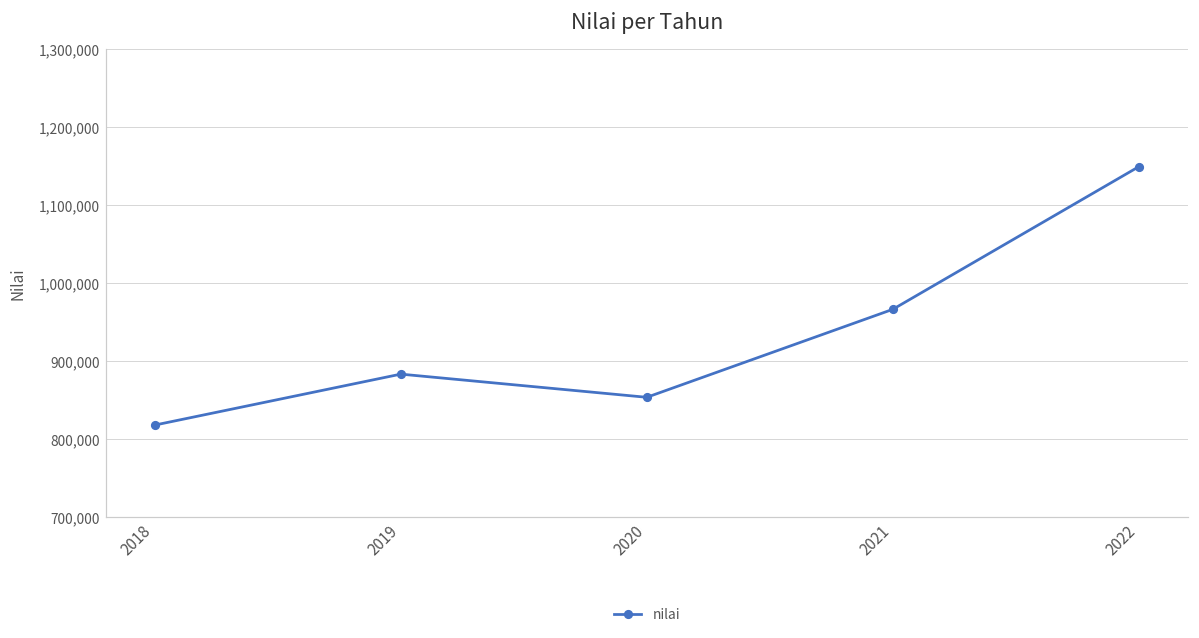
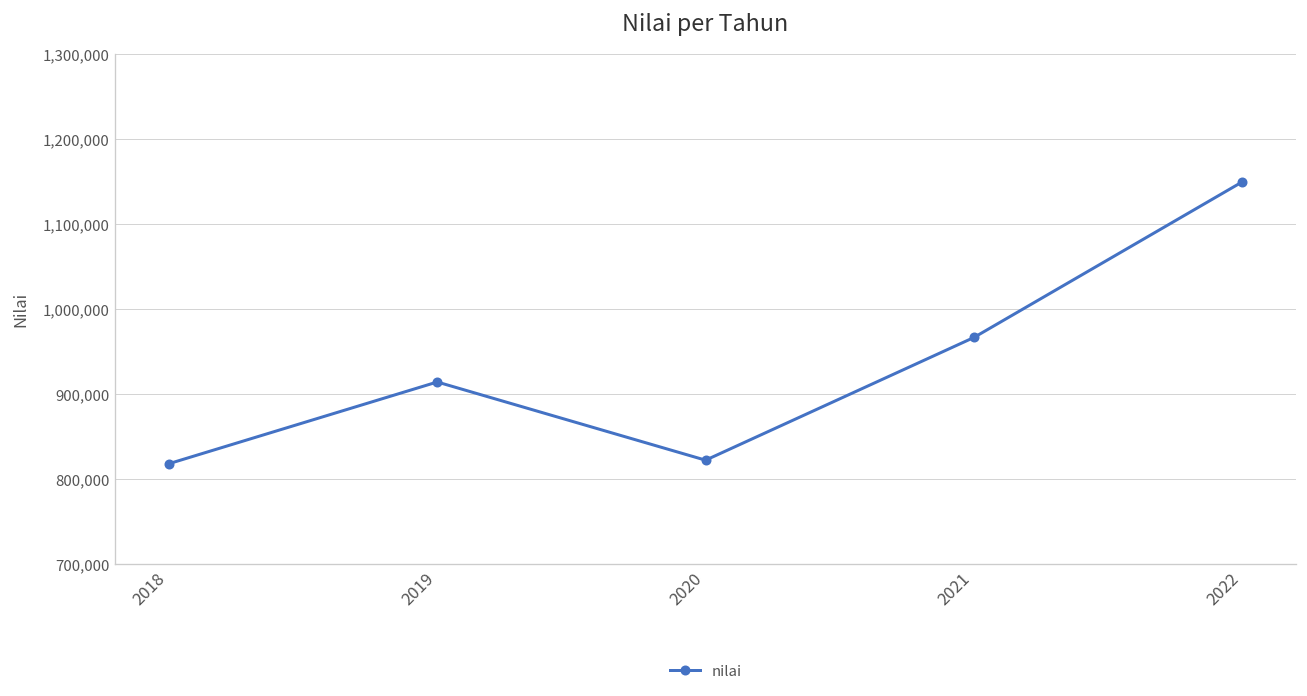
2019: 880,000 -> 910,000
2020: 850,000 -> 820,000
